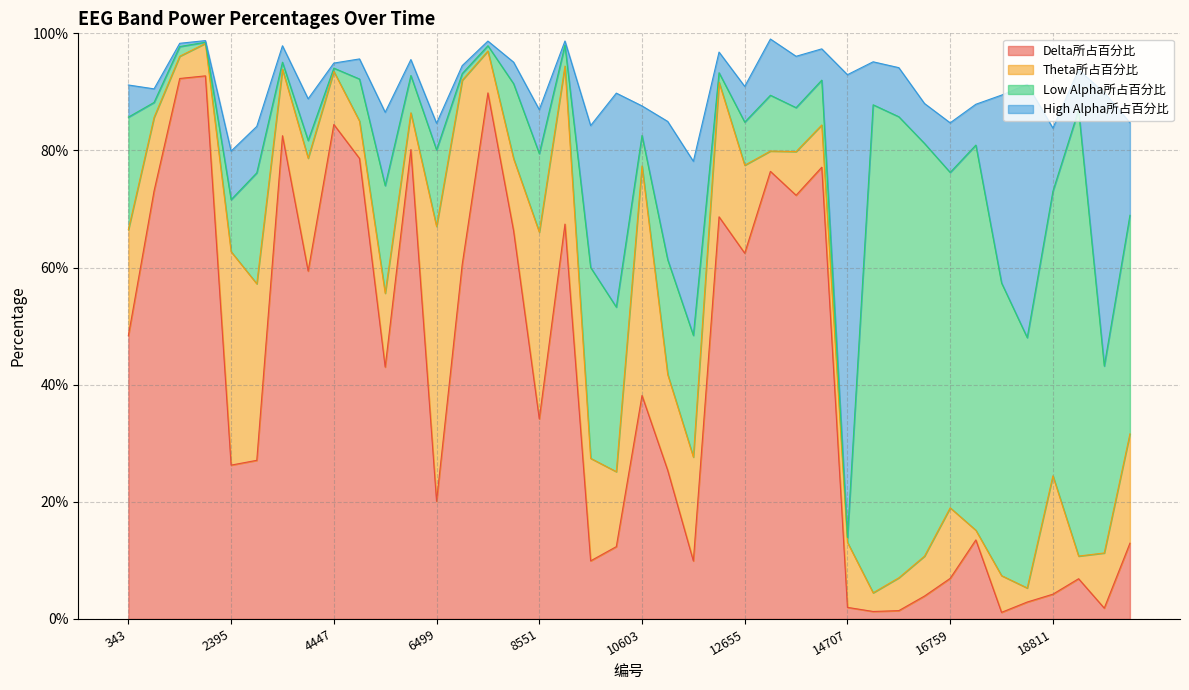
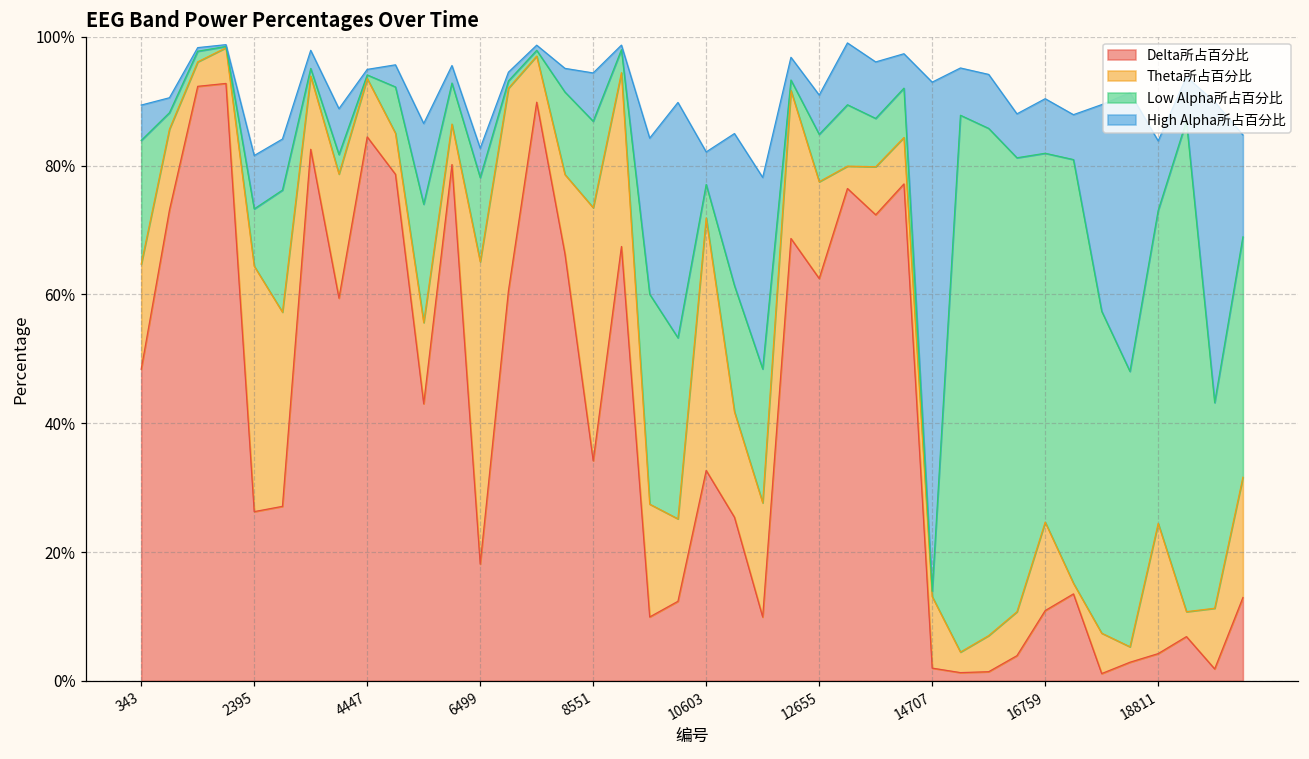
Theta所占百分比, 343: 18% -> 16%
Theta所占百分比, 2395: 36% -> 38%
Delta所占百分比, 6499: 20% -> 18%
Theta所占百分比, 8551: 32% -> 39%
Delta所占百分比, 10603: 38% -> 33%
Delta所占百分比, 16759: 7% -> 11%
Theta所占百分比, 16759: 12% -> 14%
